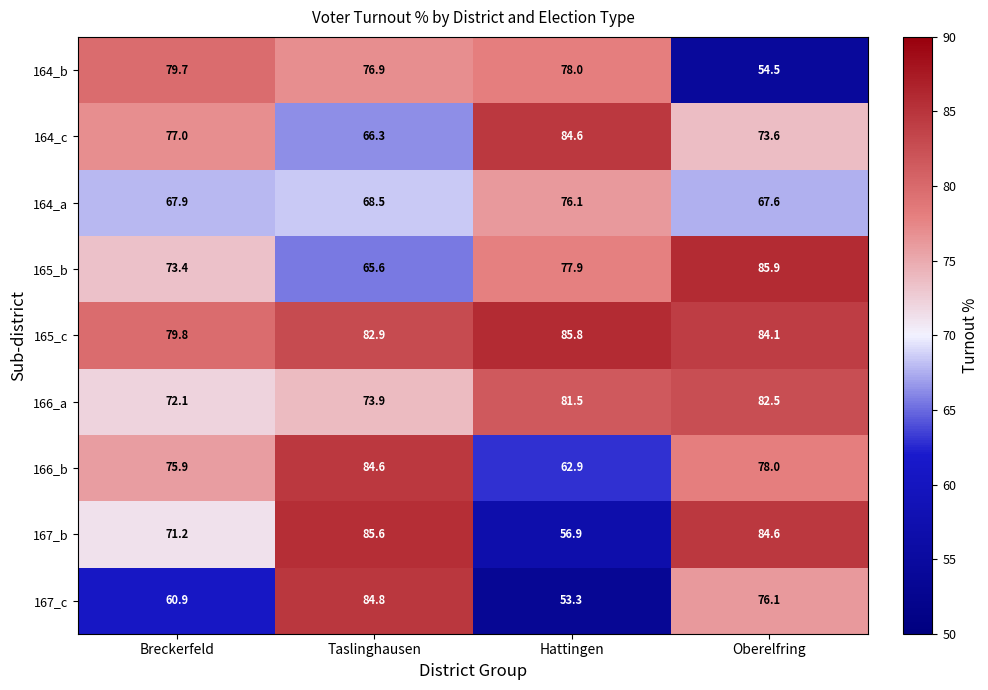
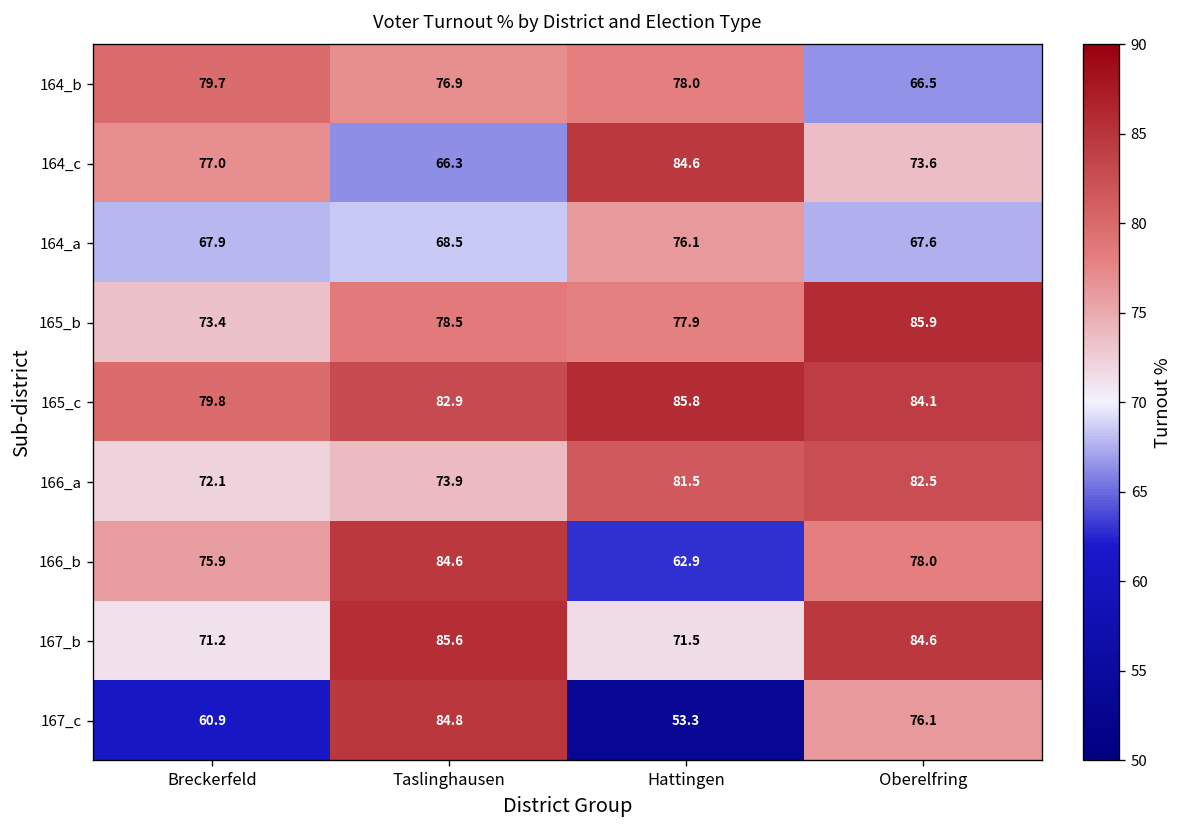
164_b, Oberelfring: 54.5 -> 66.5
165_b, Taslinghausen: 65.6 -> 78.5
167_b, Hattingen: 56.9 -> 71.5
